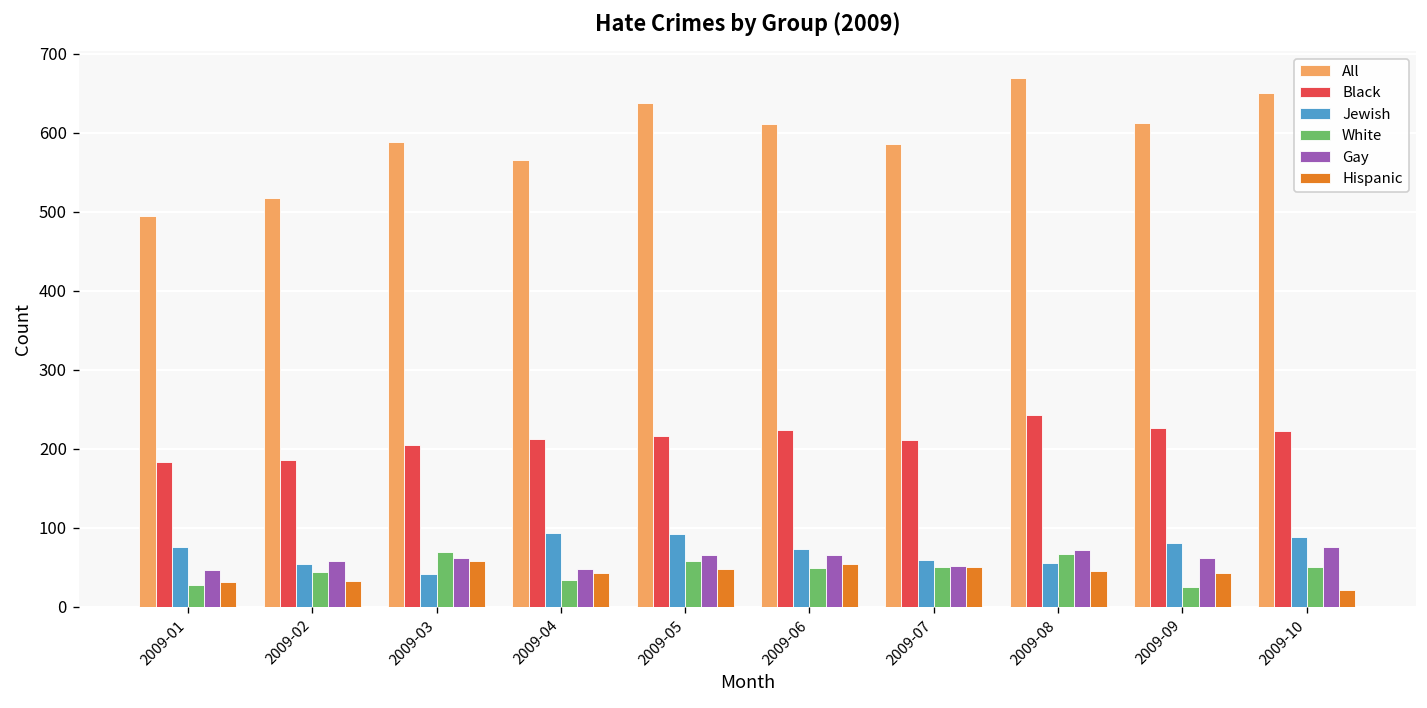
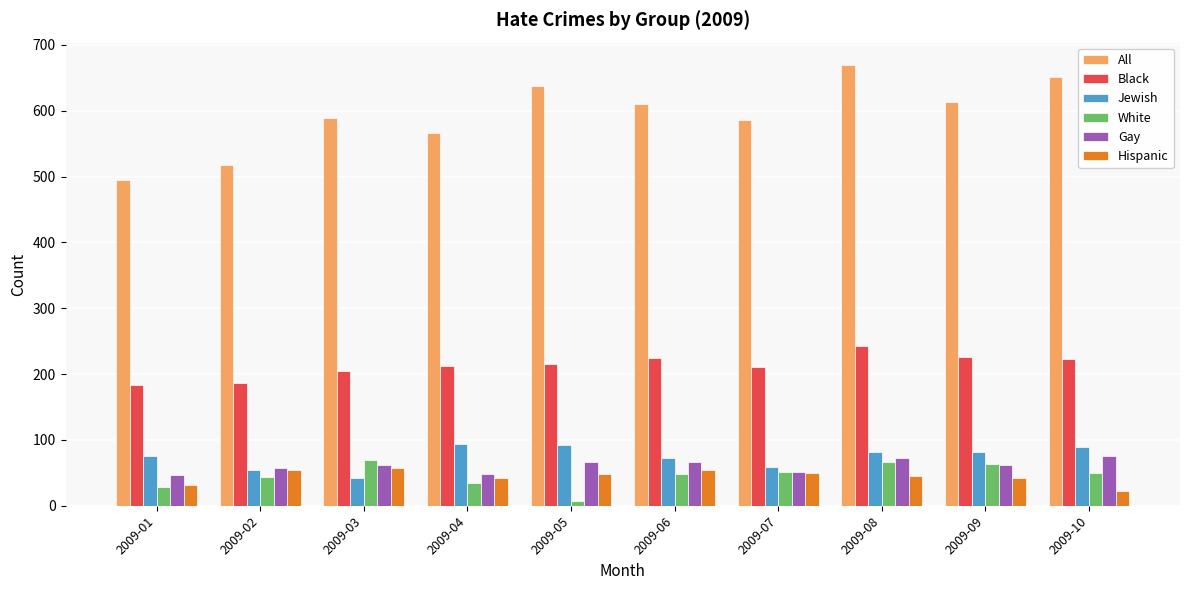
Hispanic, 2009-02: 30 -> 60
White, 2009-05: 60 -> 10
Jewish, 2009-08: 60 -> 80
White, 2009-09: 30 -> 60
